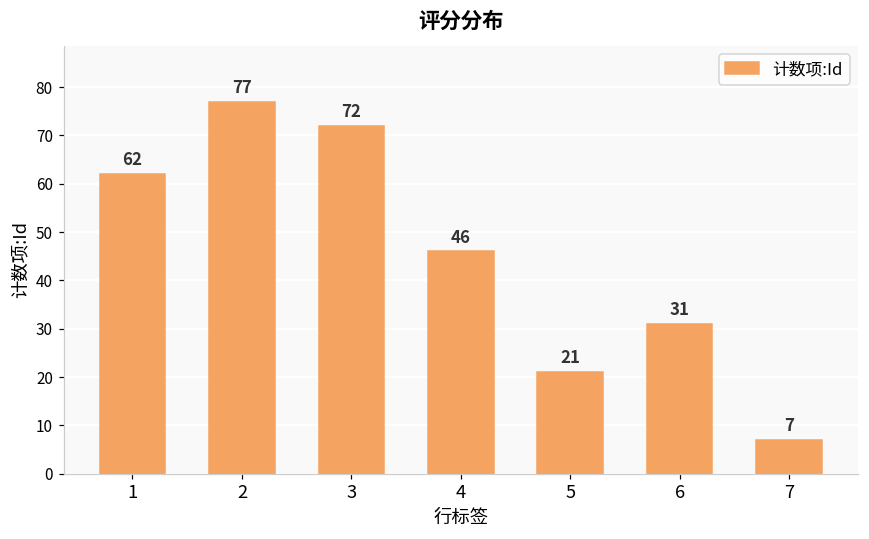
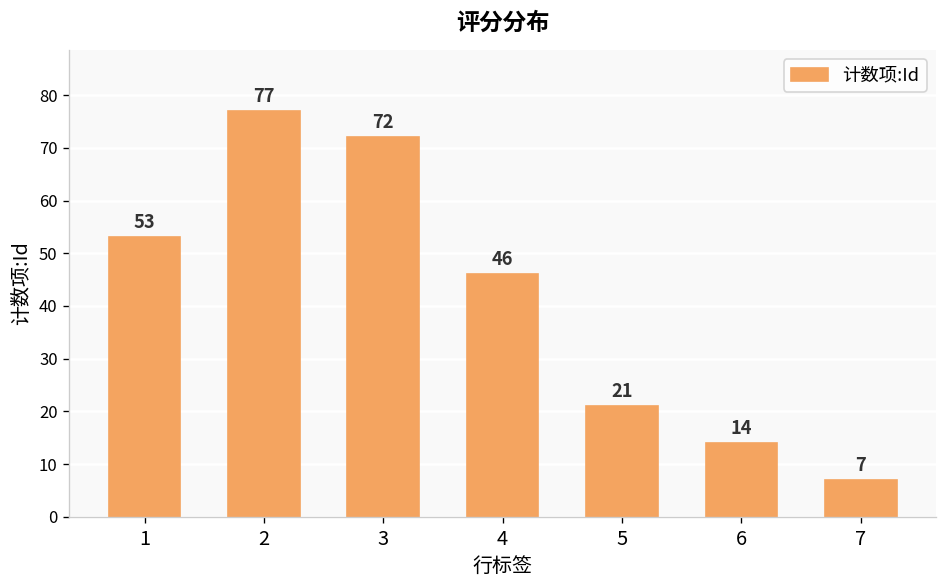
1: 62 -> 53
6: 31 -> 14
